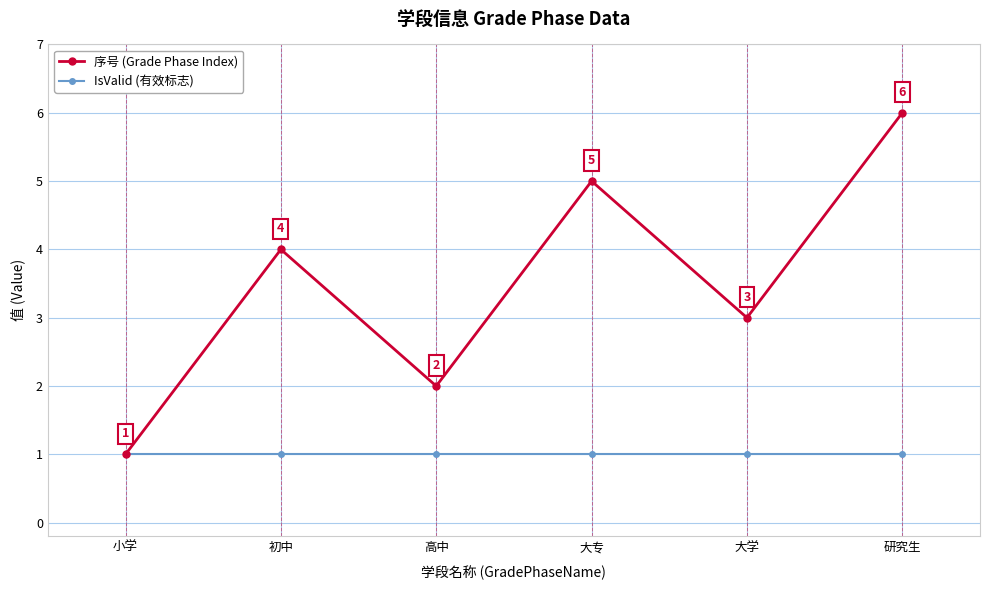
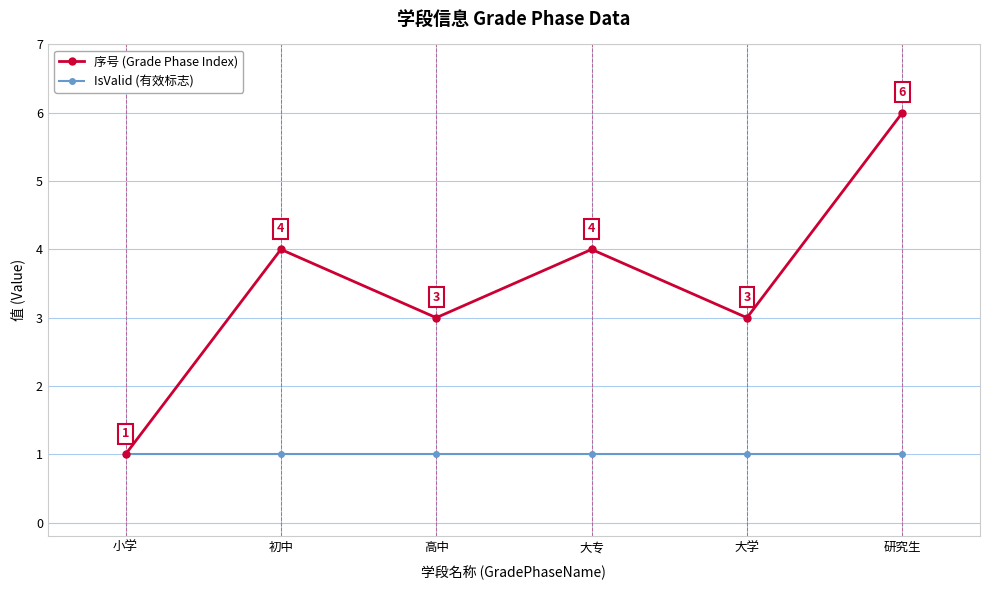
序号 (Grade Phase Index), 高中: 2 -> 3
序号 (Grade Phase Index), 大专: 5 -> 4
